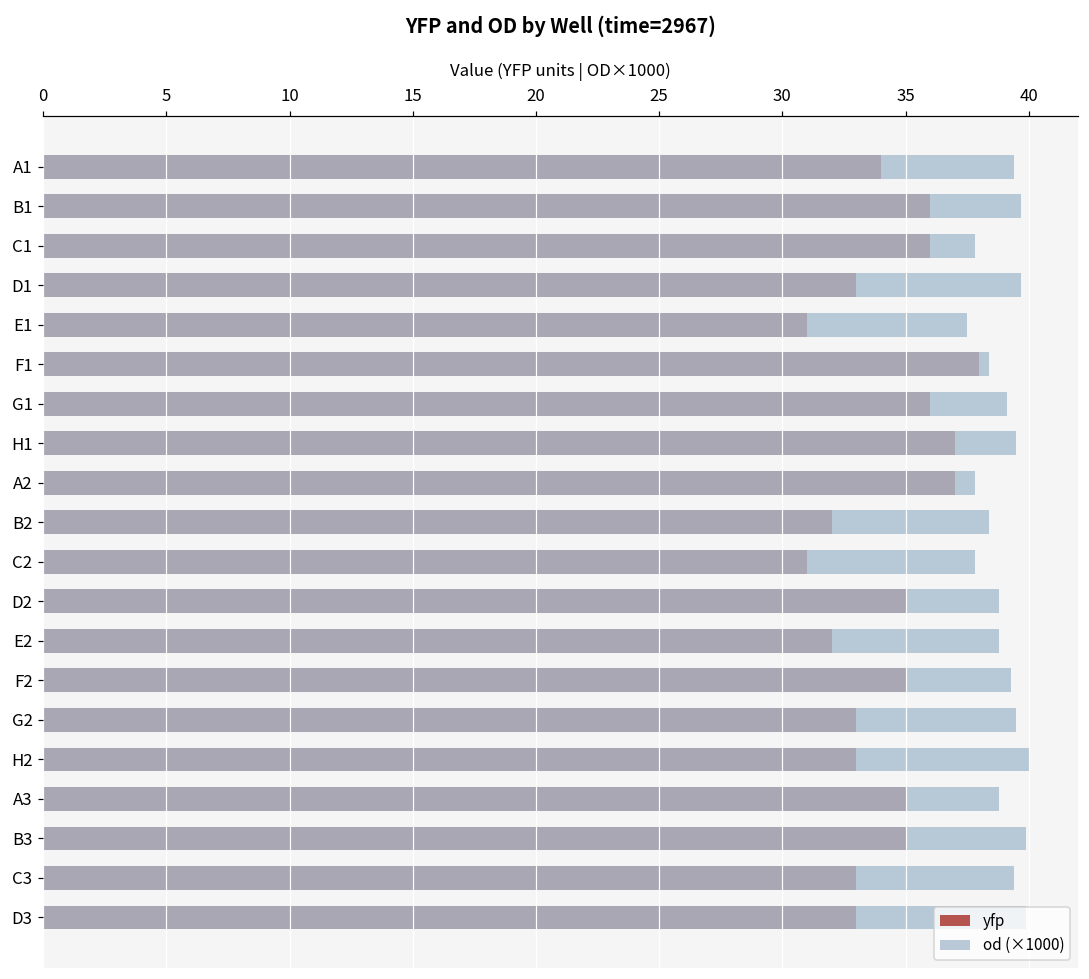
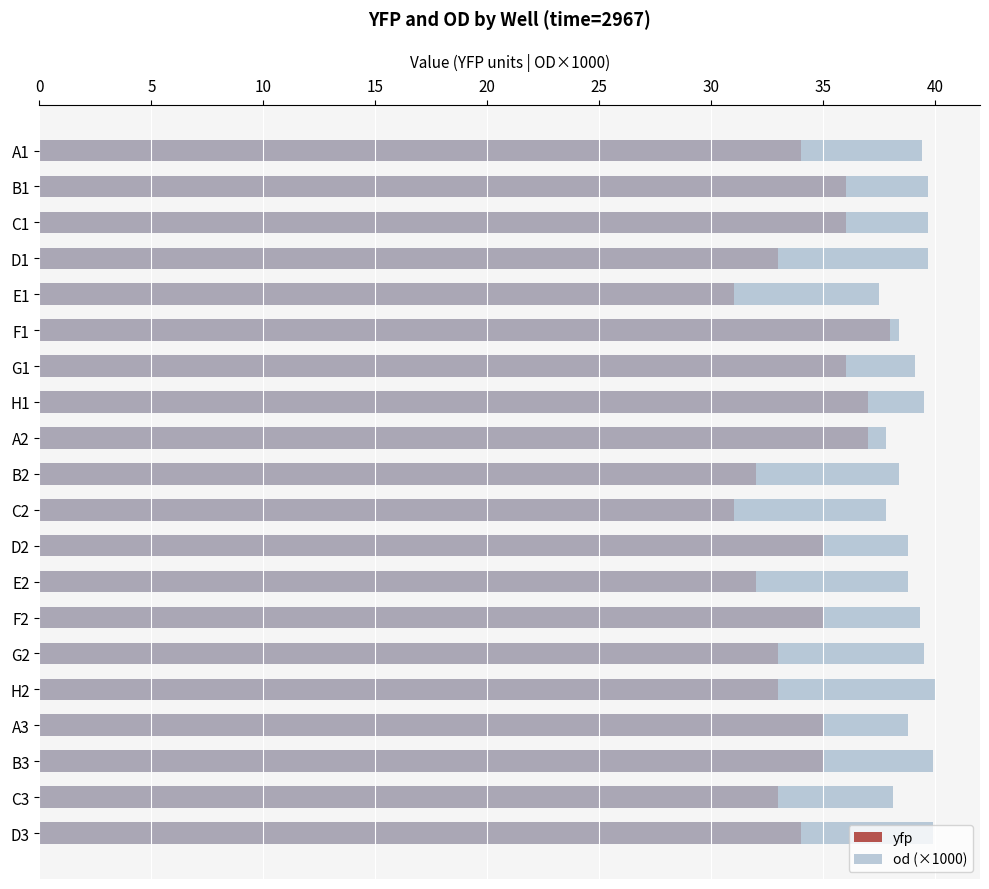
od (×1000), C1: 37.8 -> 39.7
od (×1000), C3: 39.4 -> 38.1
yfp, D3: 33 -> 34
